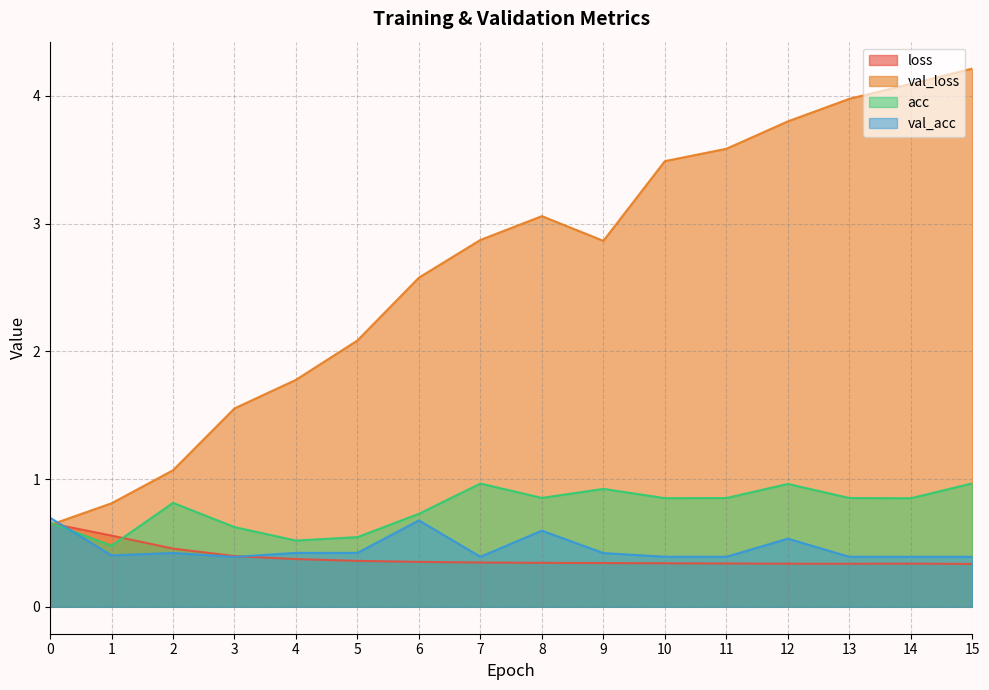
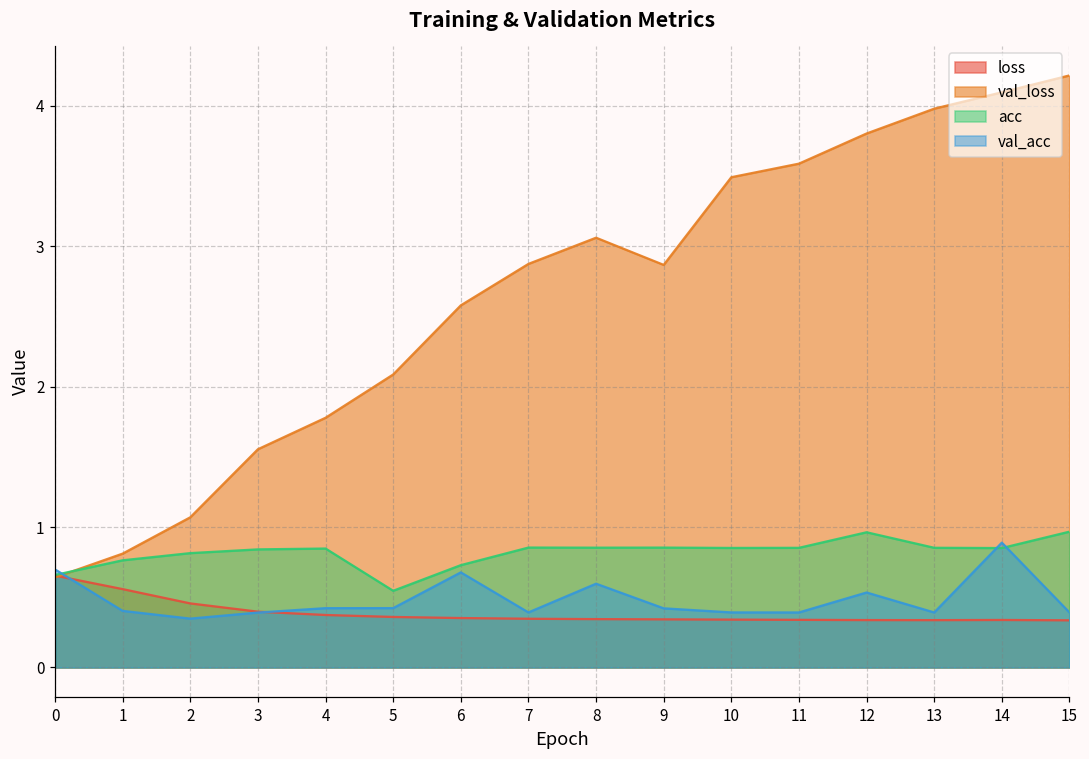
acc, 1: 0.48 -> 0.76
val_acc, 2: 0.42 -> 0.35
acc, 3: 0.62 -> 0.84
acc, 4: 0.52 -> 0.85
acc, 7: 0.97 -> 0.85
acc, 9: 0.92 -> 0.85
val_acc, 14: 0.39 -> 0.89
